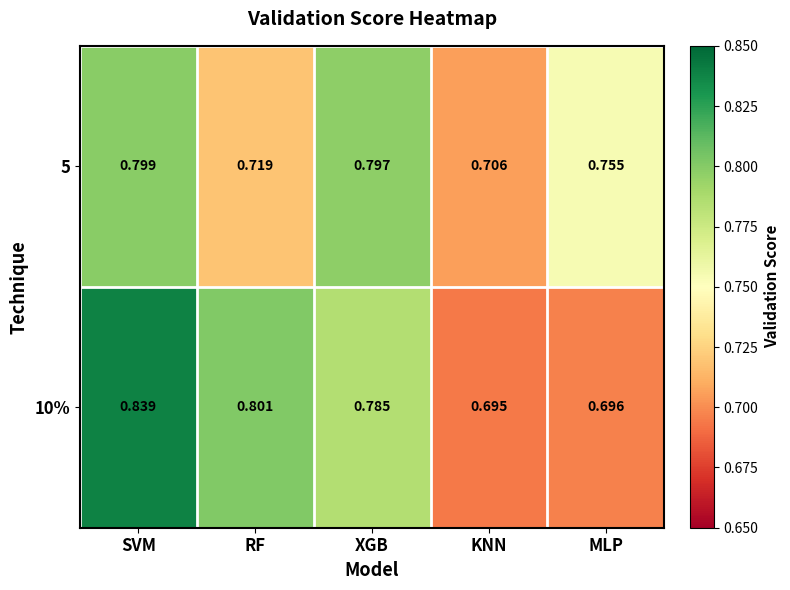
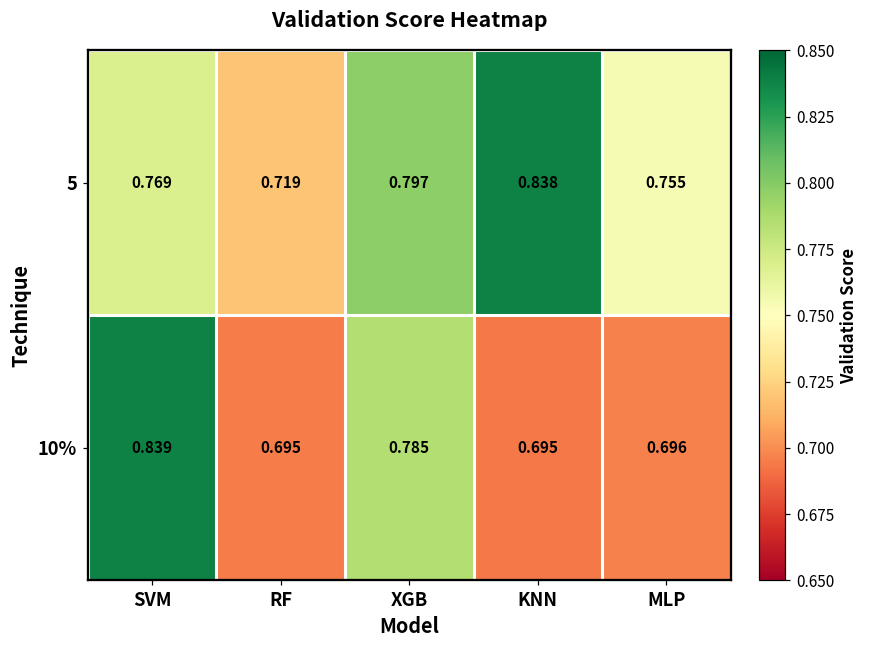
5, SVM: 0.799 -> 0.769
5, KNN: 0.706 -> 0.838
10%, RF: 0.801 -> 0.695
